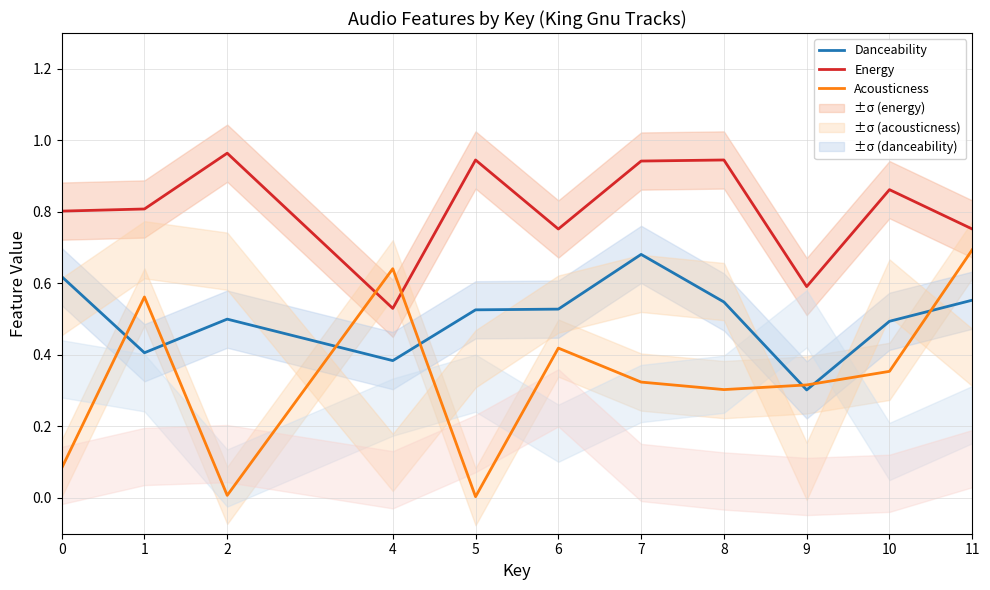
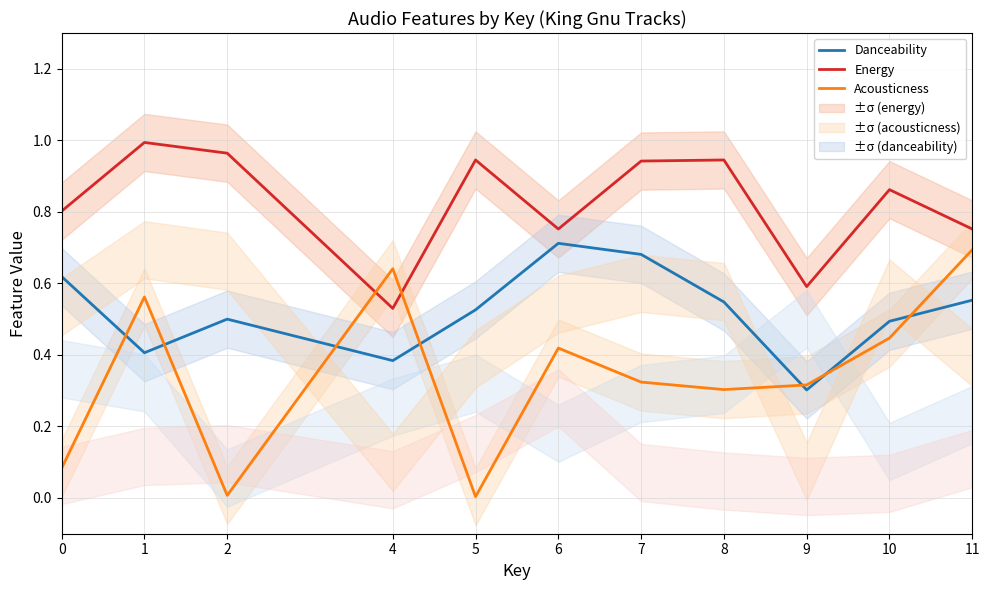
Energy, 1: 0.81 -> 0.99
Danceability, 6: 0.53 -> 0.71
Acousticness, 10: 0.35 -> 0.45
